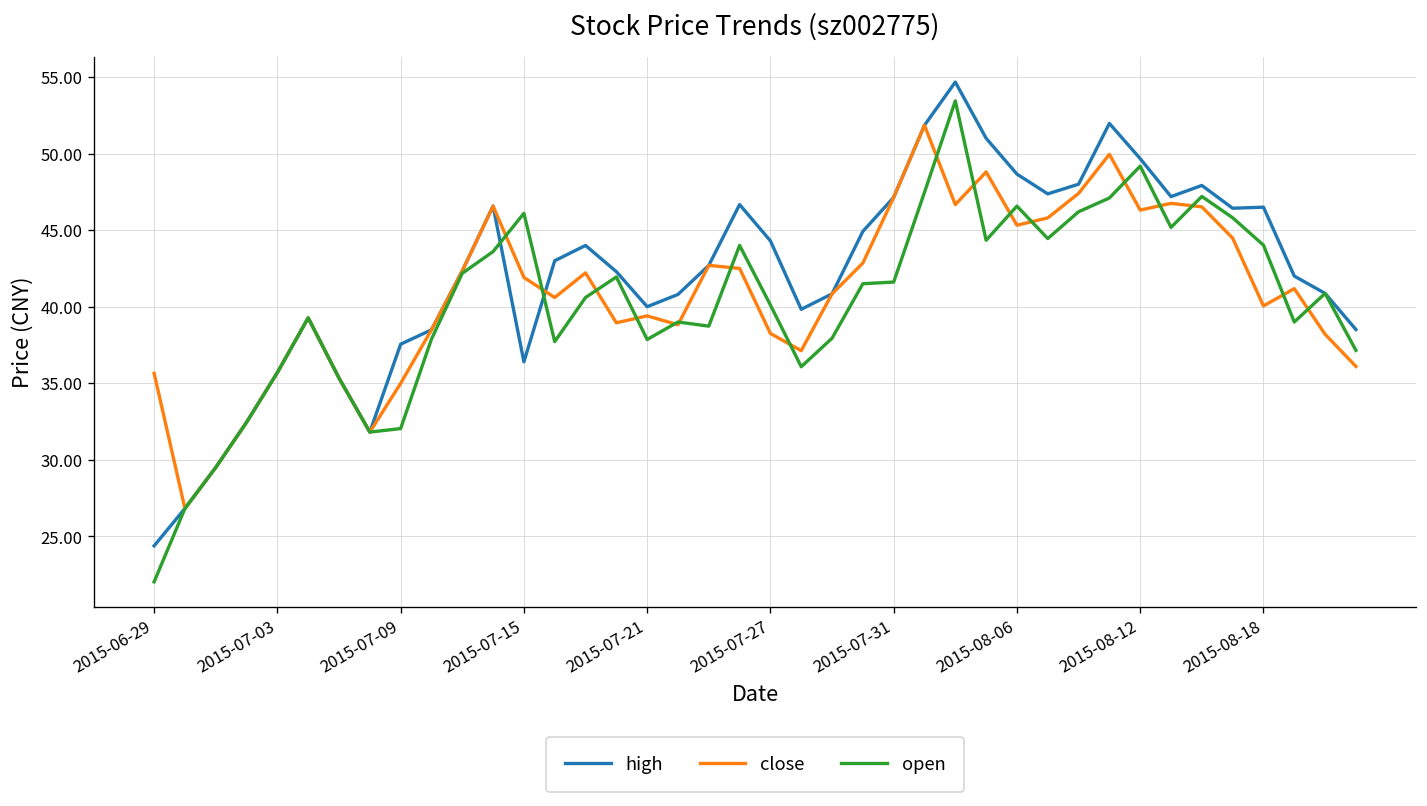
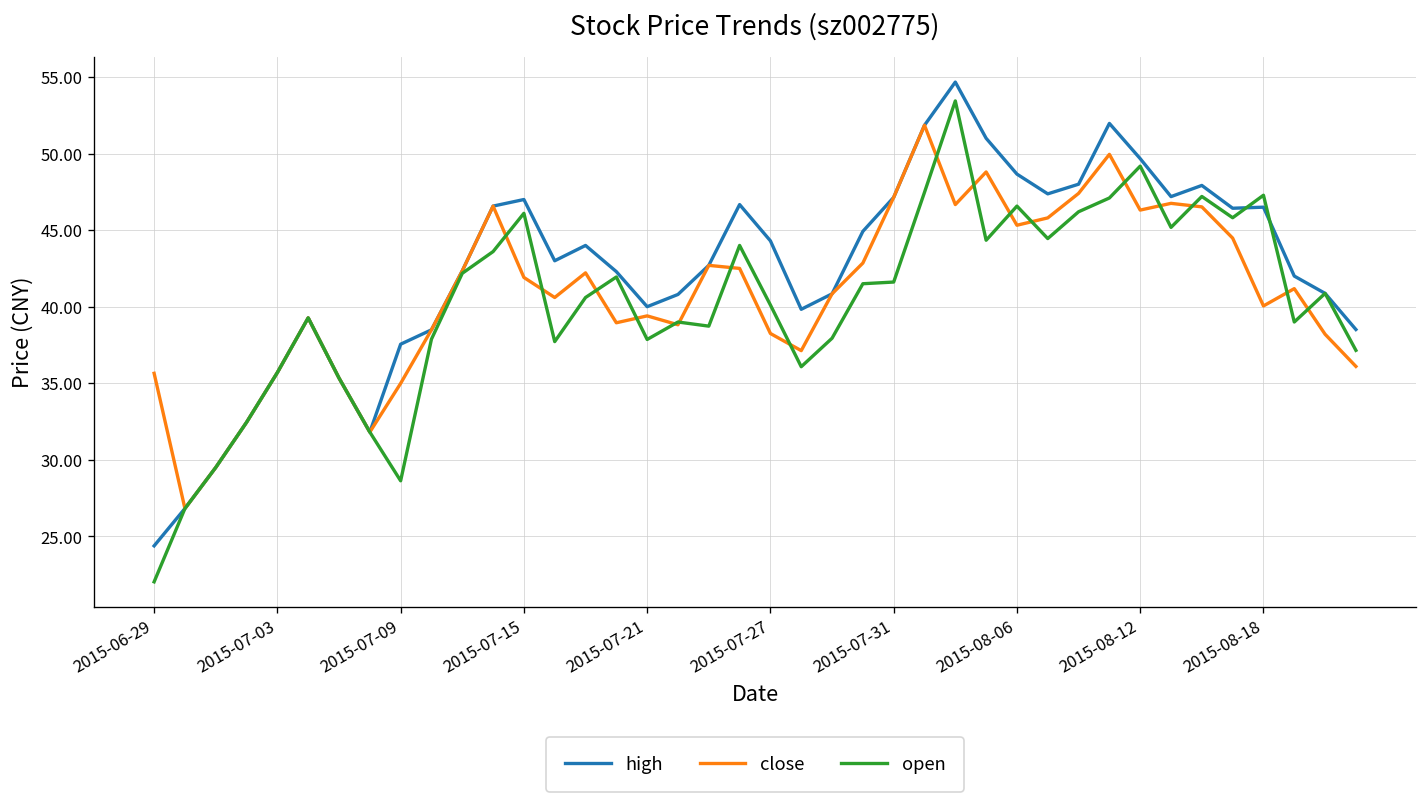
open, 2015-07-09: 32.0 -> 28.6
high, 2015-07-15: 36.4 -> 47.0
open, 2015-08-18: 44.0 -> 47.3
